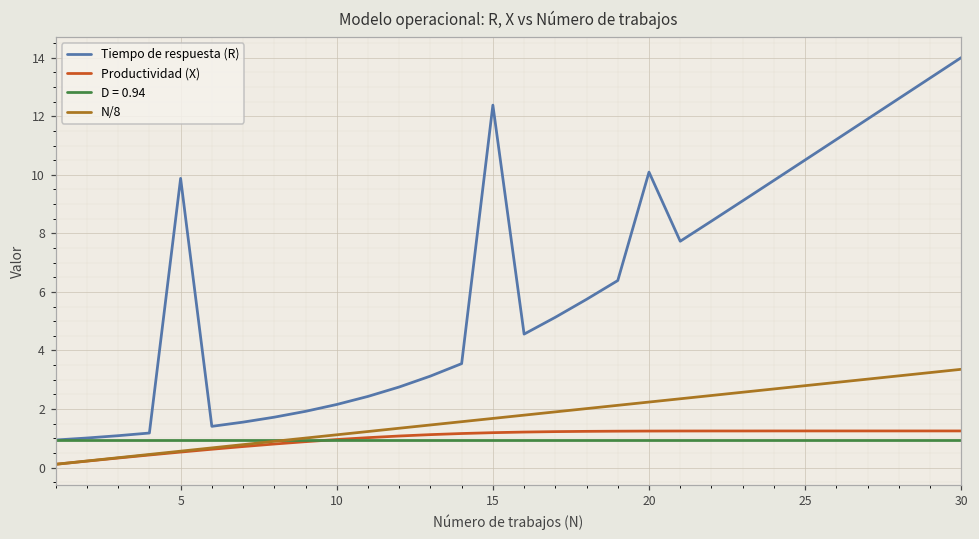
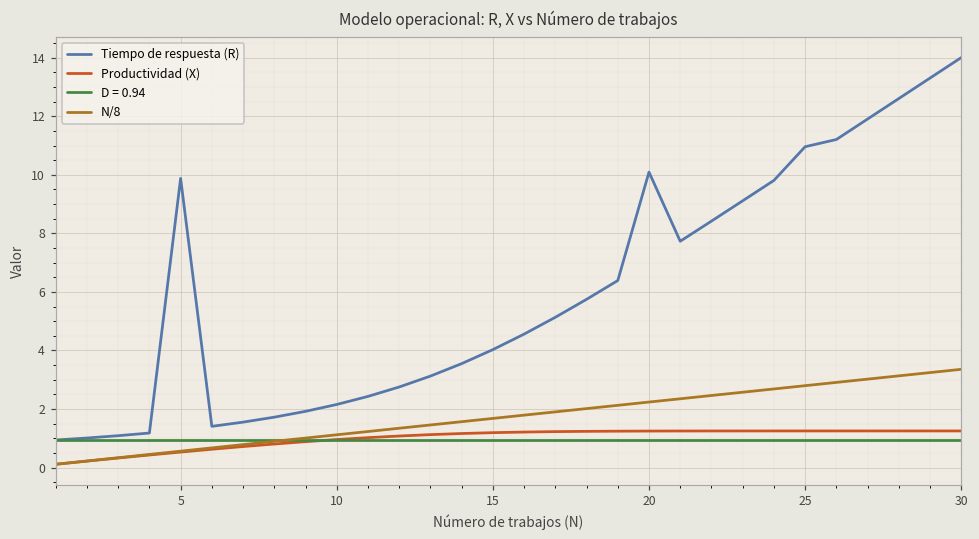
Tiempo de respuesta (R), 15: 12.4 -> 4.0
Tiempo de respuesta (R), 25: 10.5 -> 11.0
